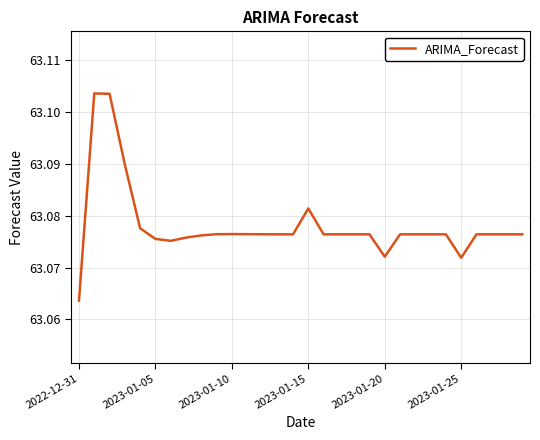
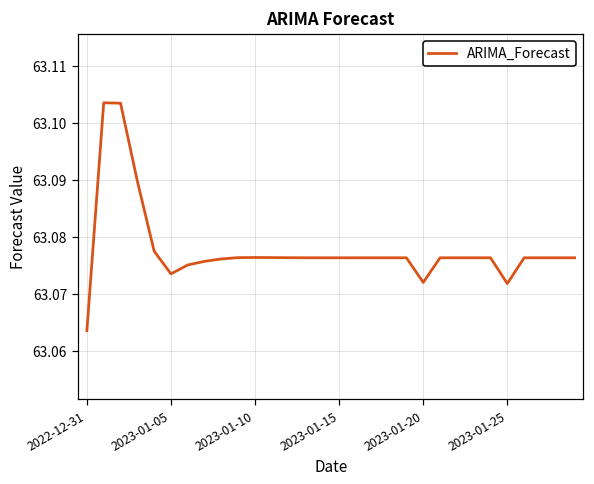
2023-01-05: 63.076 -> 63.074
2023-01-15: 63.081 -> 63.076
